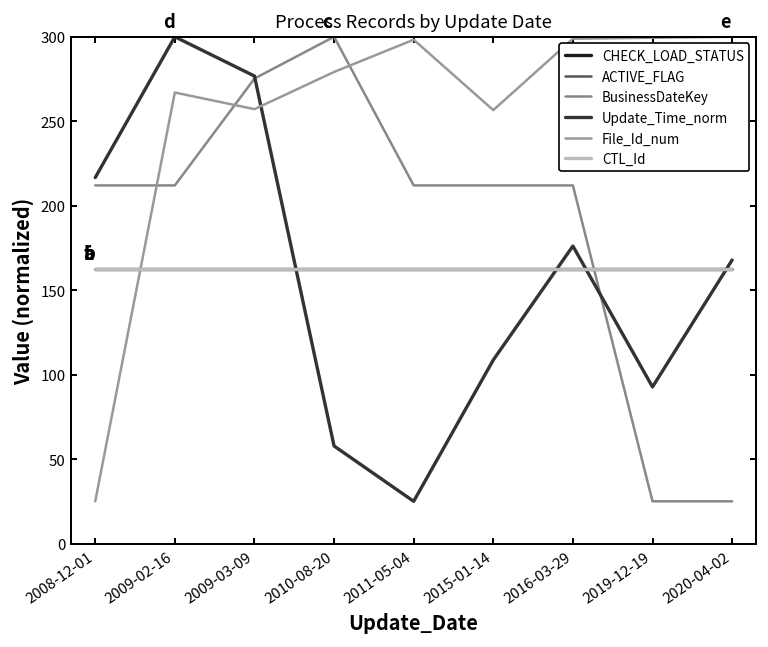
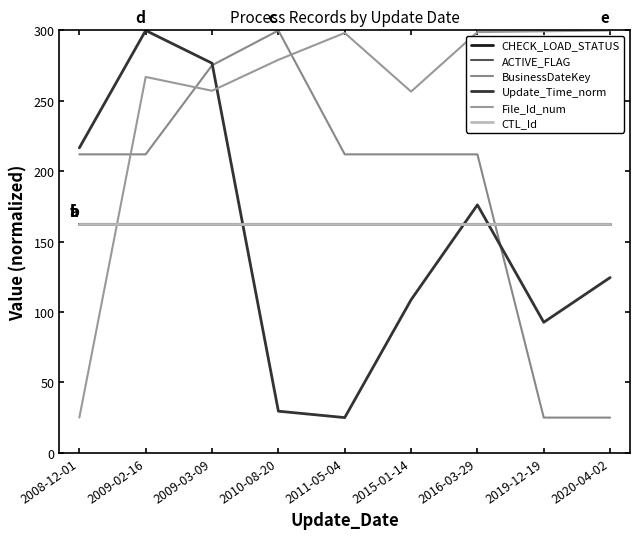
Update_Time_norm, 2010-08-20: 58 -> 30
Update_Time_norm, 2020-04-02: 168 -> 124
